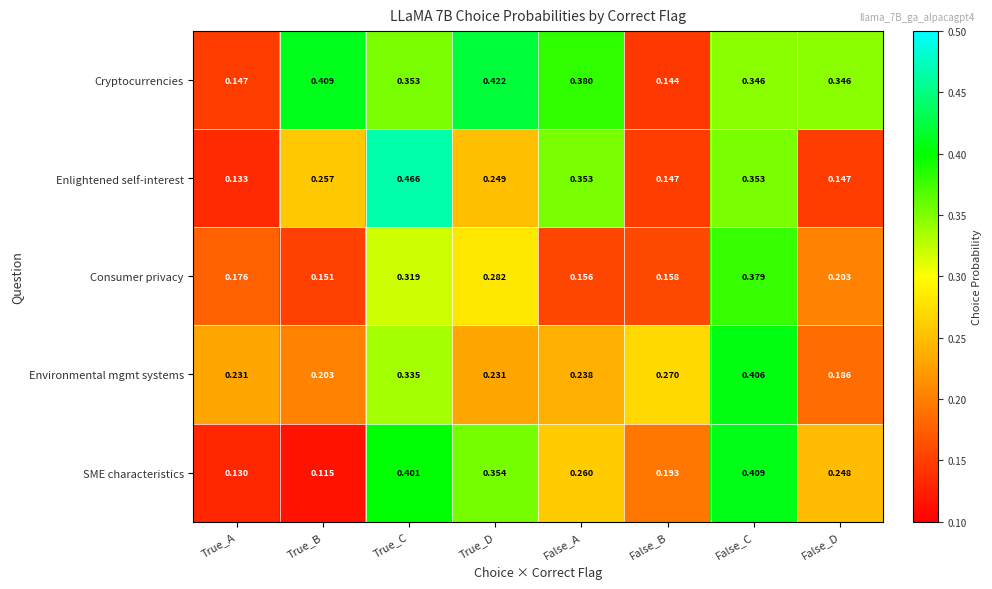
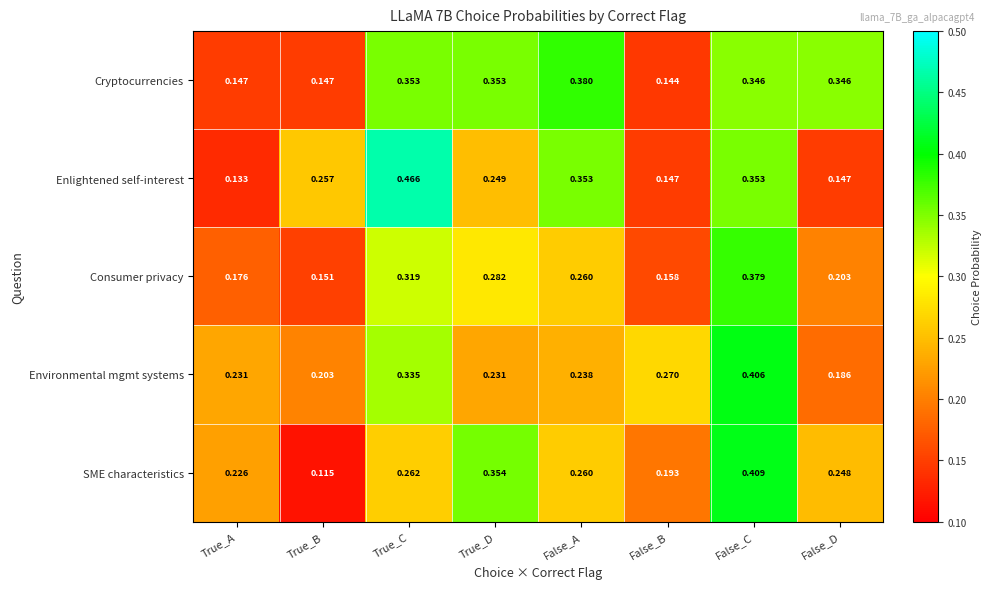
Cryptocurrencies, True_B: 0.409 -> 0.147
Cryptocurrencies, True_D: 0.422 -> 0.353
Consumer privacy, False_A: 0.156 -> 0.260
SME characteristics, True_A: 0.130 -> 0.226
SME characteristics, True_C: 0.401 -> 0.262
